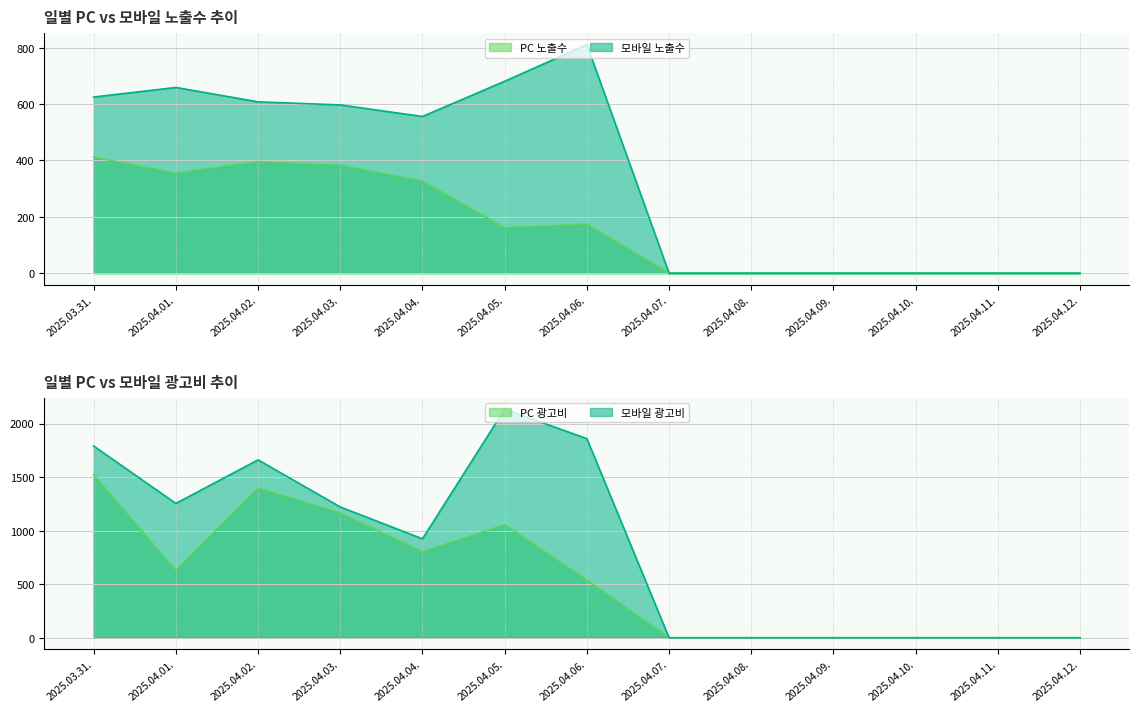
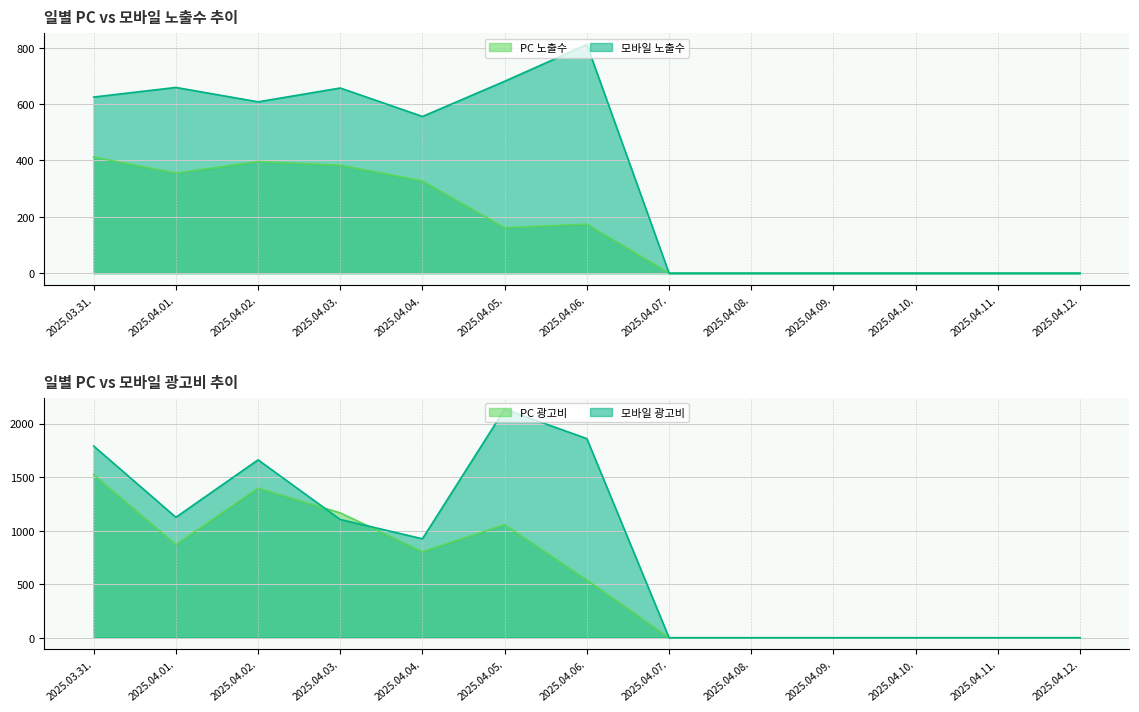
일별 PC vs 모바일 노출수 추이, 모바일 노출수, 2025.04.03.: 600 -> 660
일별 PC vs 모바일 광고비 추이, PC 광고비, 2025.04.01.: 630 -> 870
일별 PC vs 모바일 광고비 추이, 모바일 광고비, 2025.04.01.: 1250 -> 1130
일별 PC vs 모바일 광고비 추이, 모바일 광고비, 2025.04.03.: 1220 -> 1100
